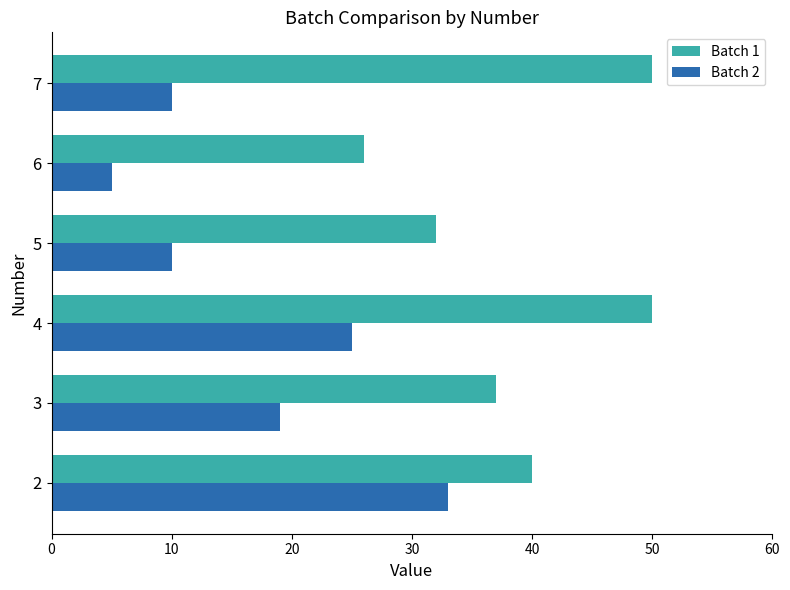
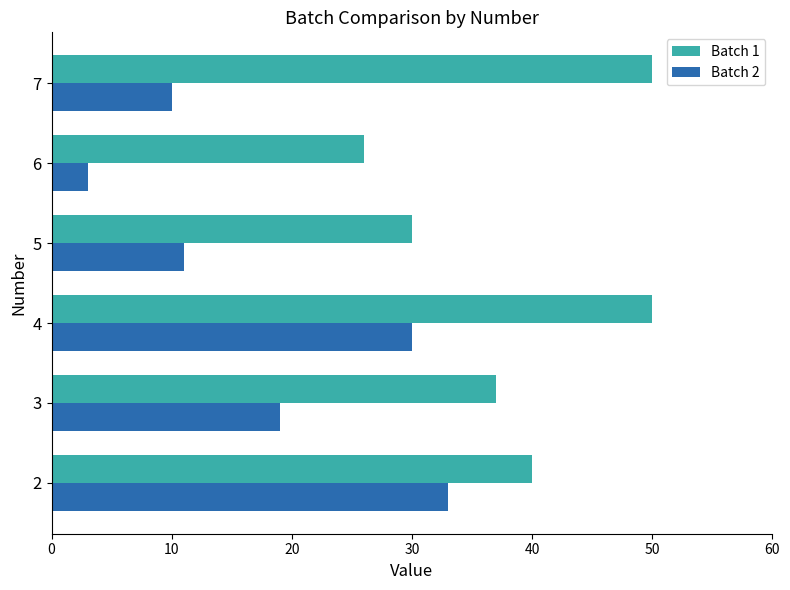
Batch 2, 6: 5 -> 3
Batch 1, 5: 32 -> 30
Batch 2, 5: 10 -> 11
Batch 2, 4: 25 -> 30
